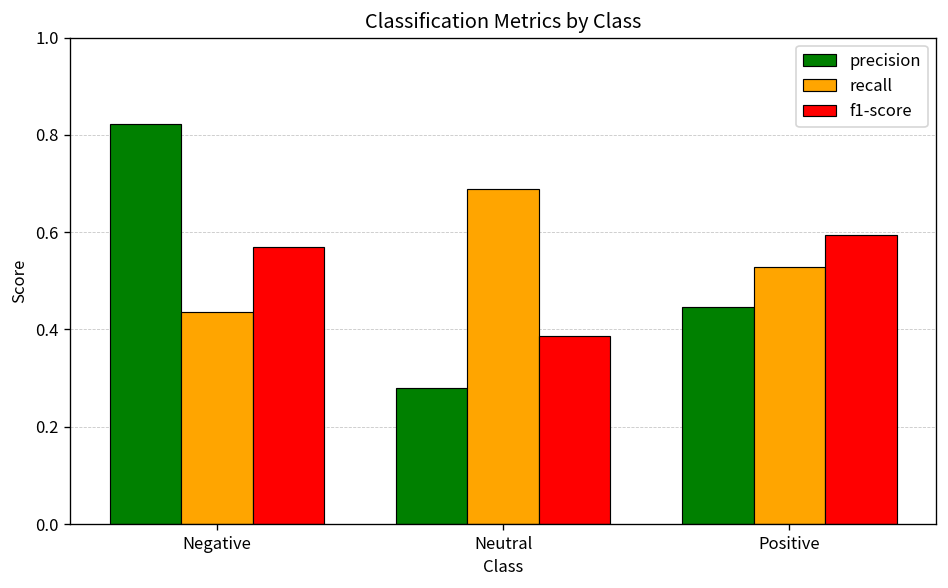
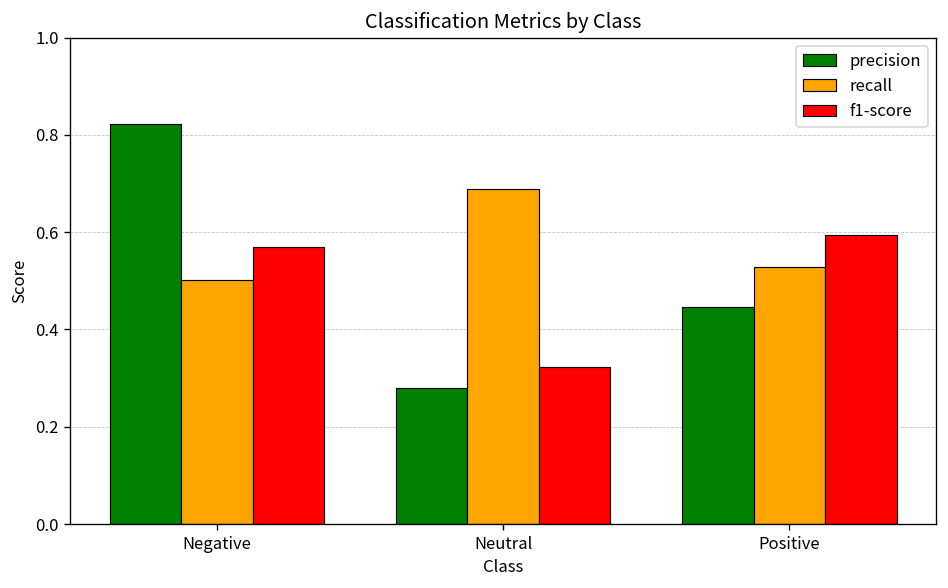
recall, Negative: 0.44 -> 0.50
f1-score, Neutral: 0.39 -> 0.32
